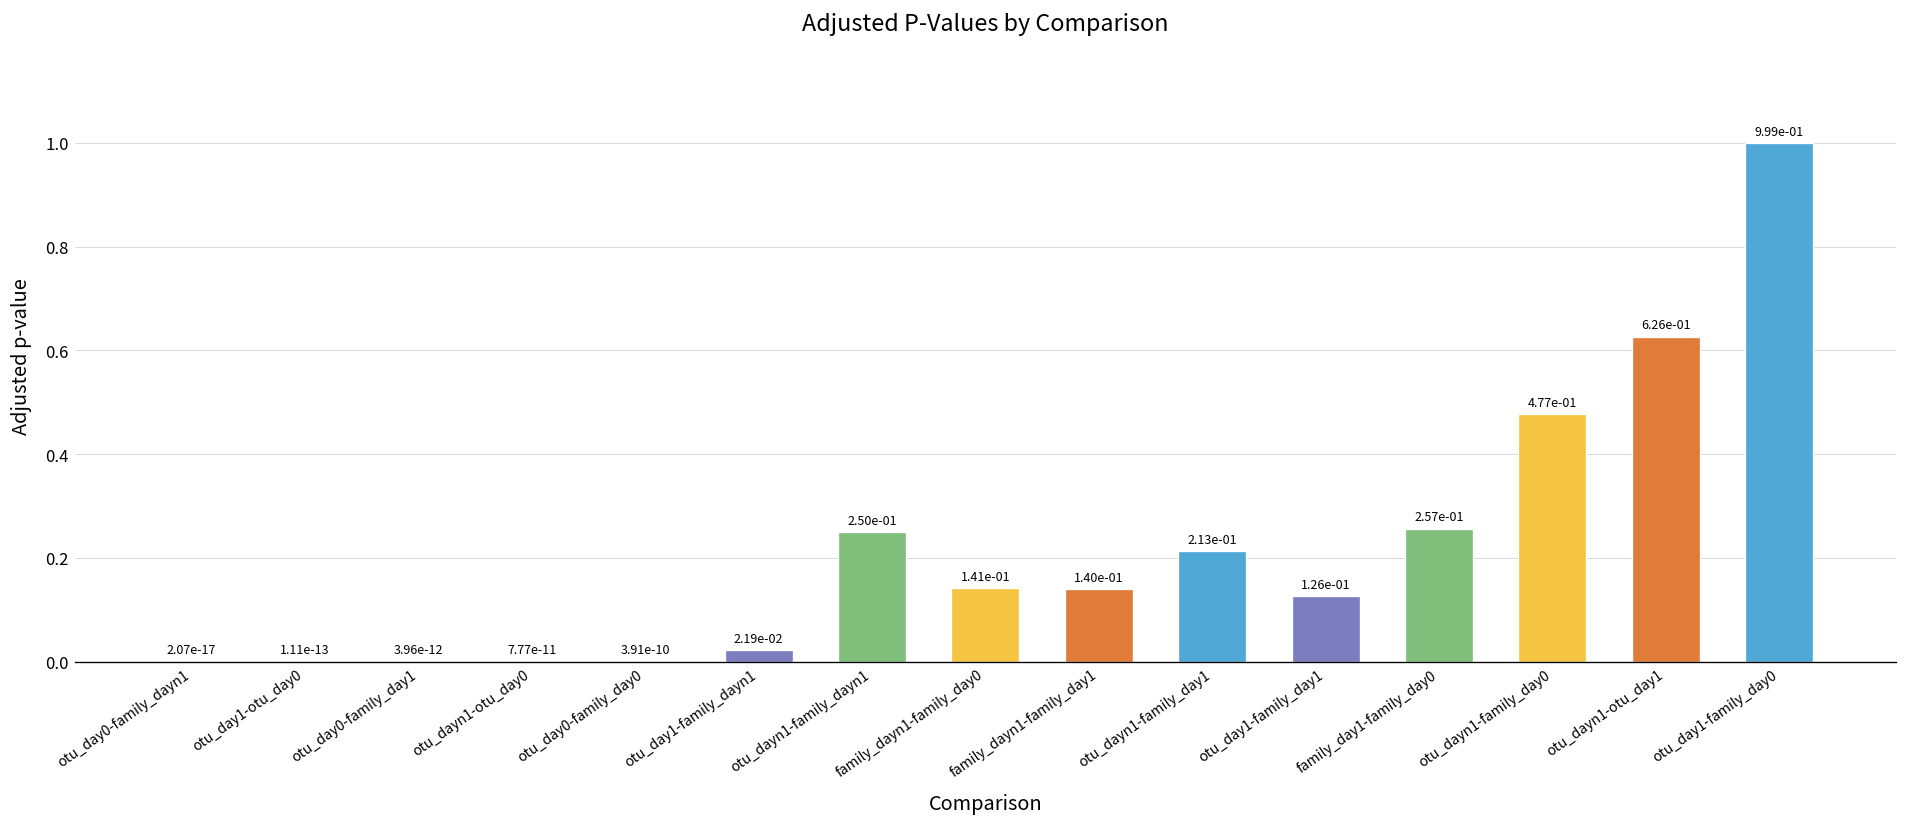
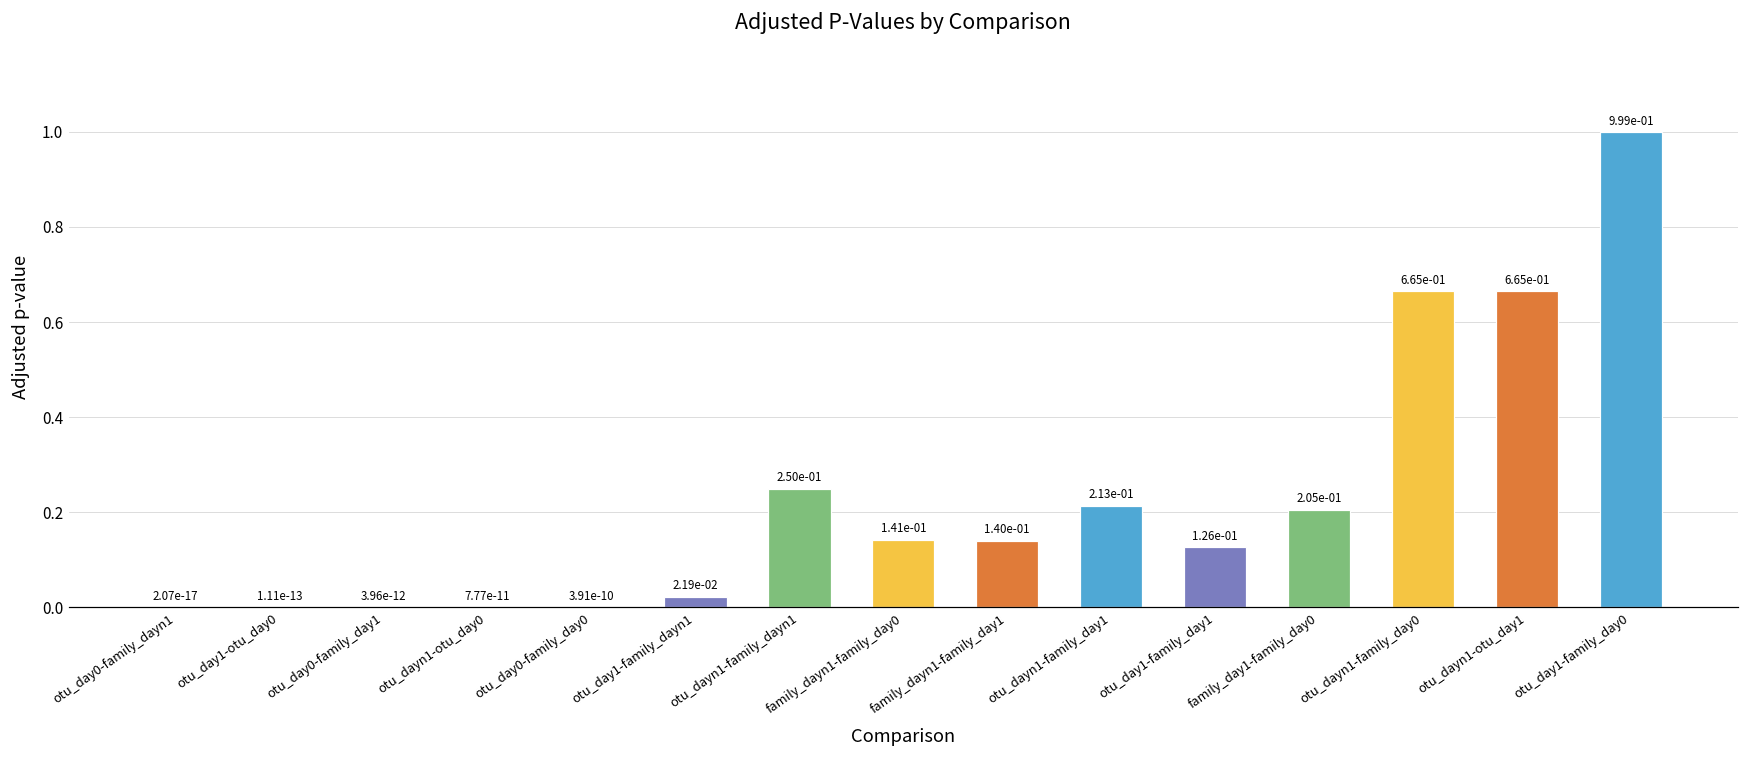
family_day1-family_day0: 2.57e-01 -> 2.05e-01
otu_dayn1-family_day0: 4.77e-01 -> 6.65e-01
otu_dayn1-otu_day1: 6.26e-01 -> 6.65e-01
